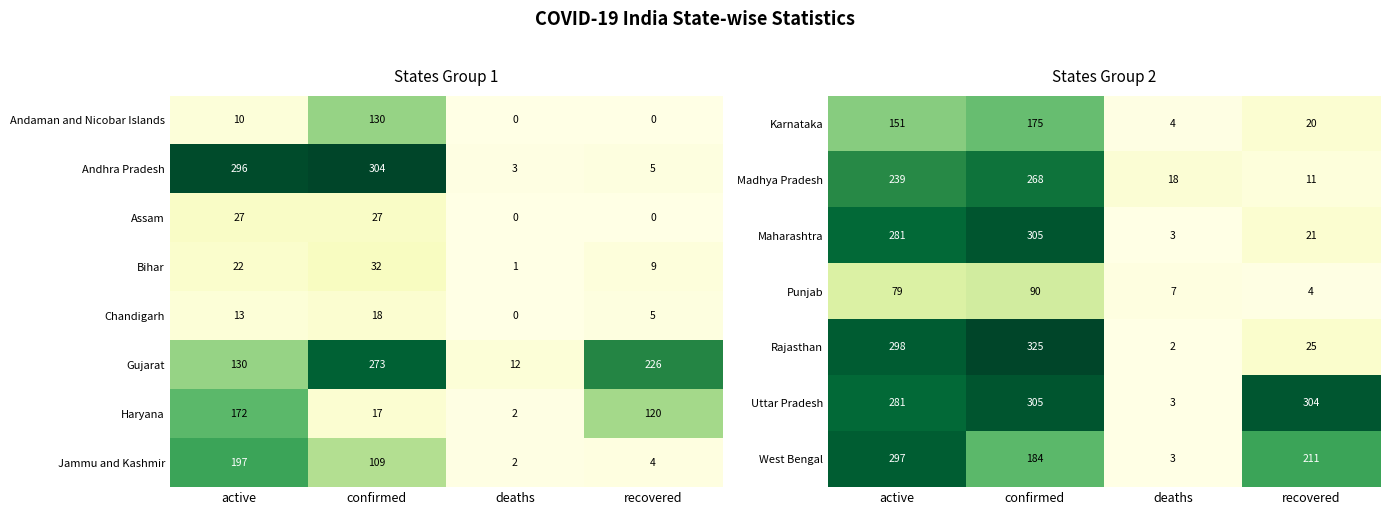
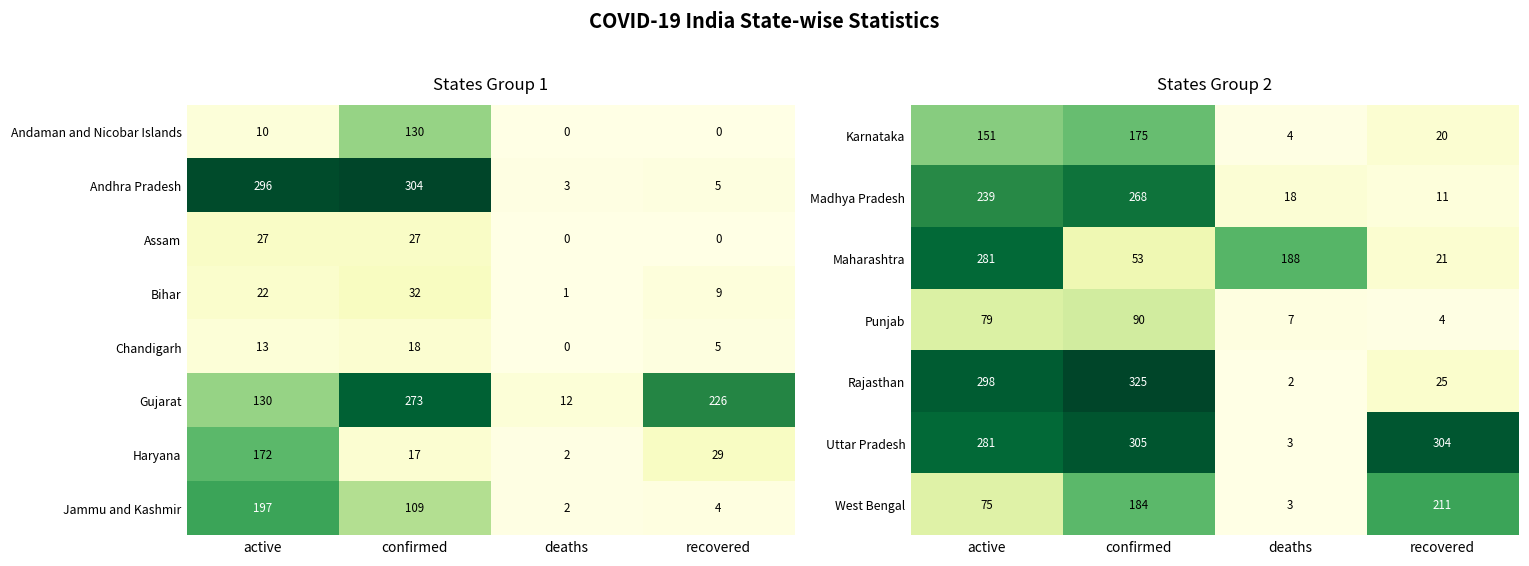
States Group 1, Haryana, recovered: 120 -> 29
States Group 2, Maharashtra, confirmed: 305 -> 53
States Group 2, Maharashtra, deaths: 3 -> 188
States Group 2, West Bengal, active: 297 -> 75
